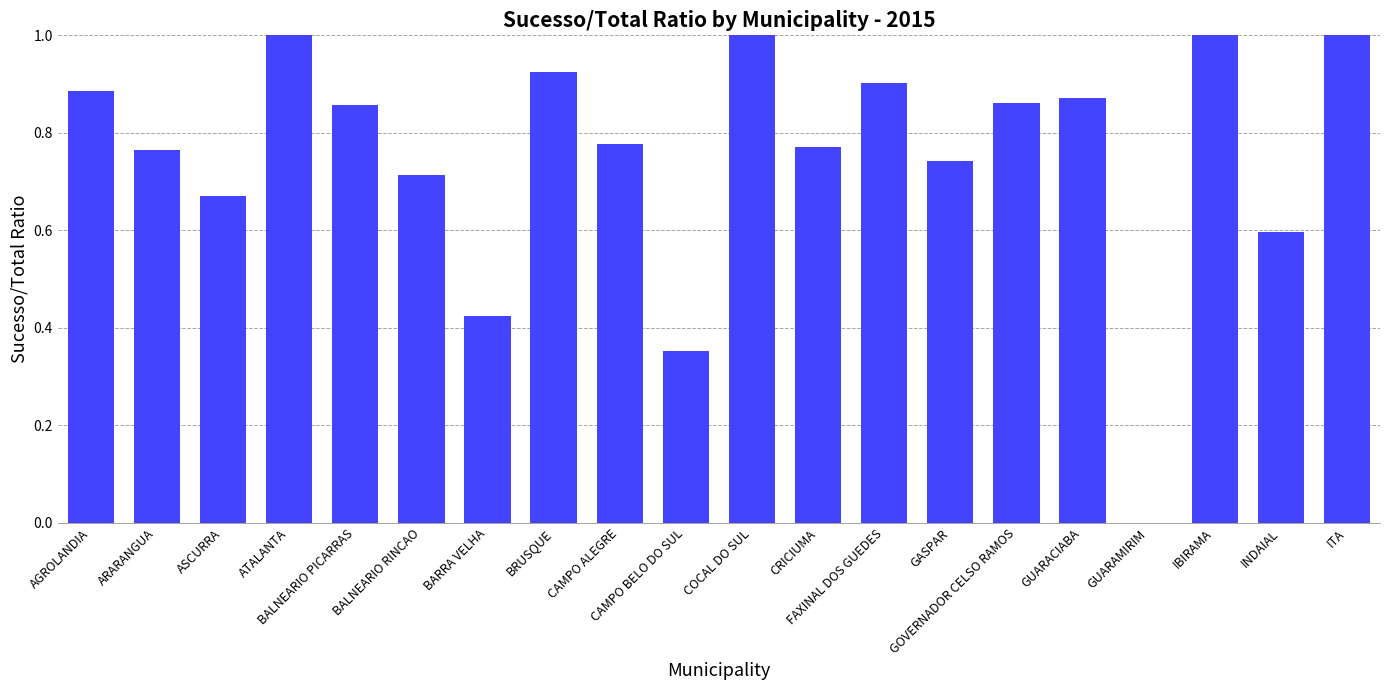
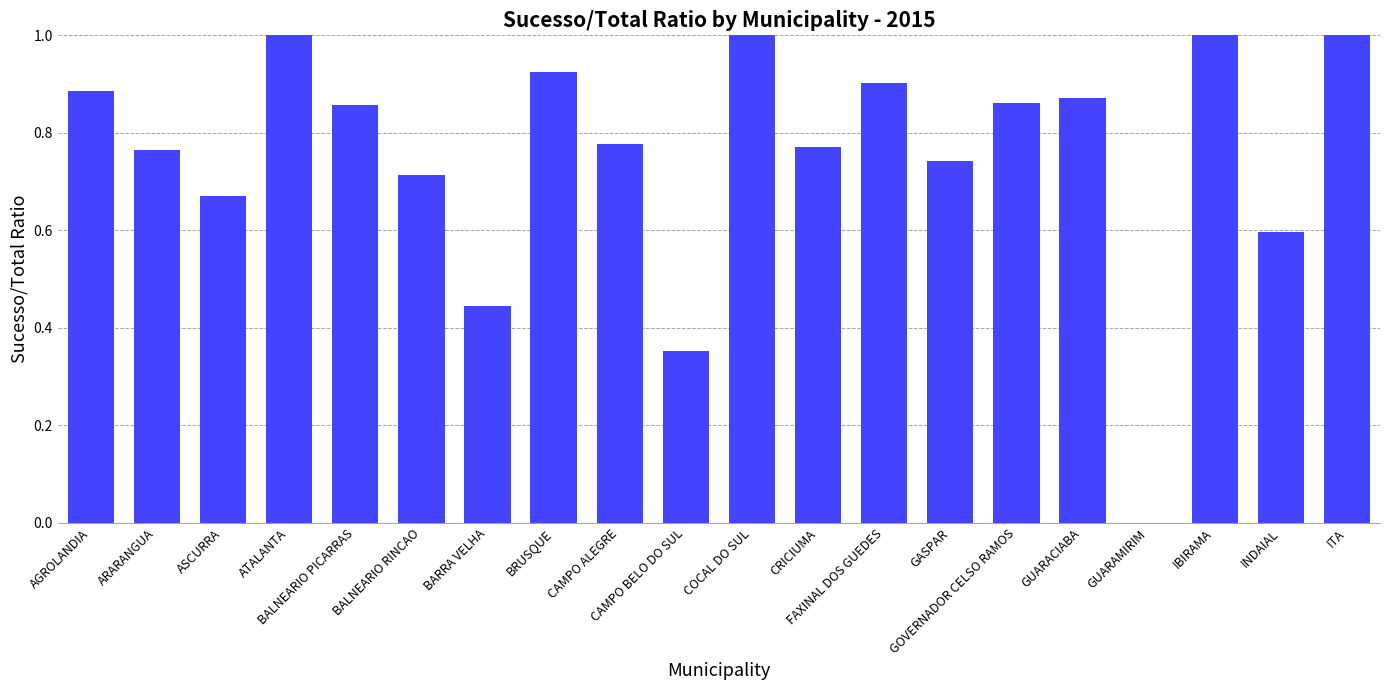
BARRA VELHA: 0.42 -> 0.44
